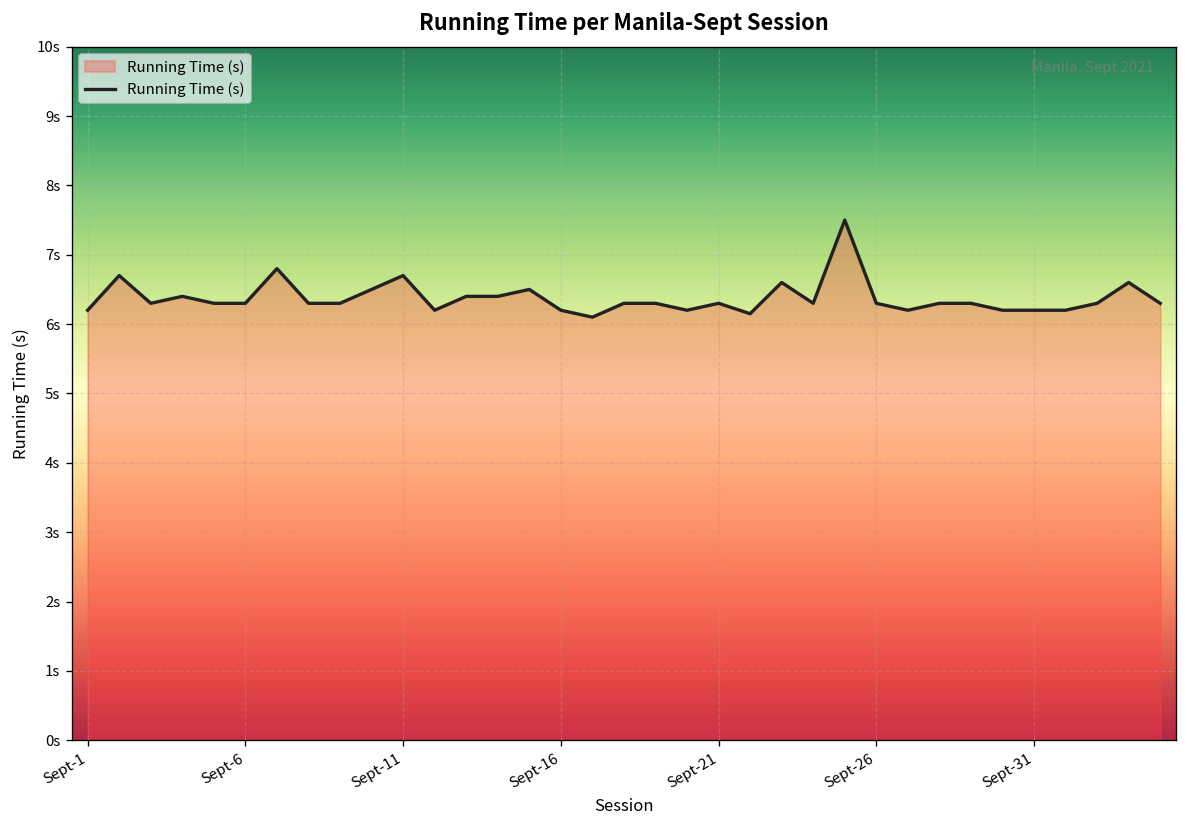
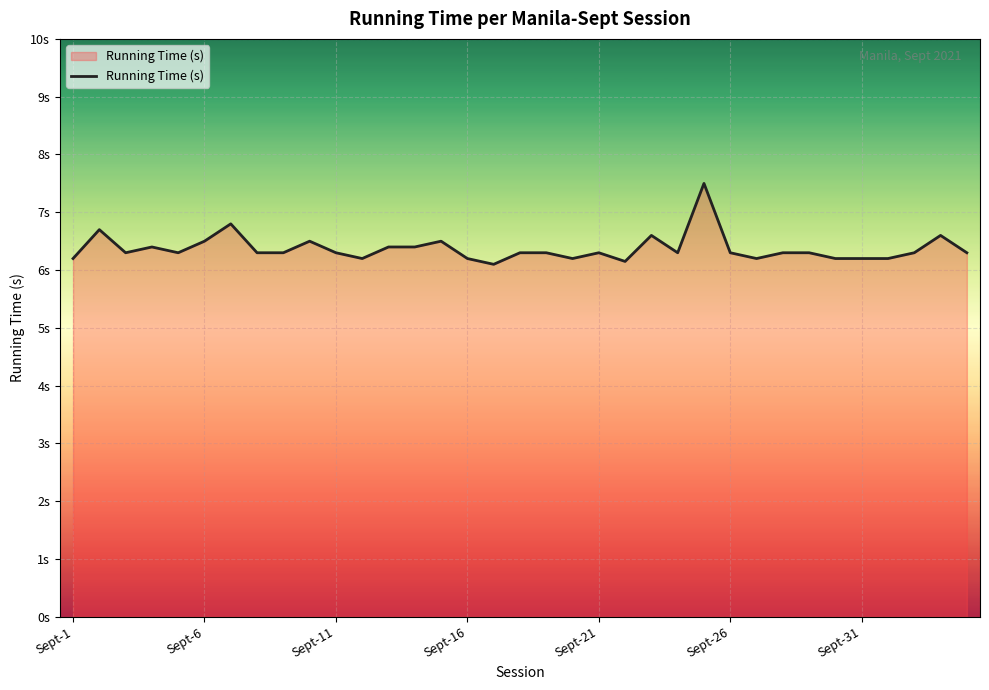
Sept-6: 6.3s -> 6.5s
Sept-11: 6.7s -> 6.3s
